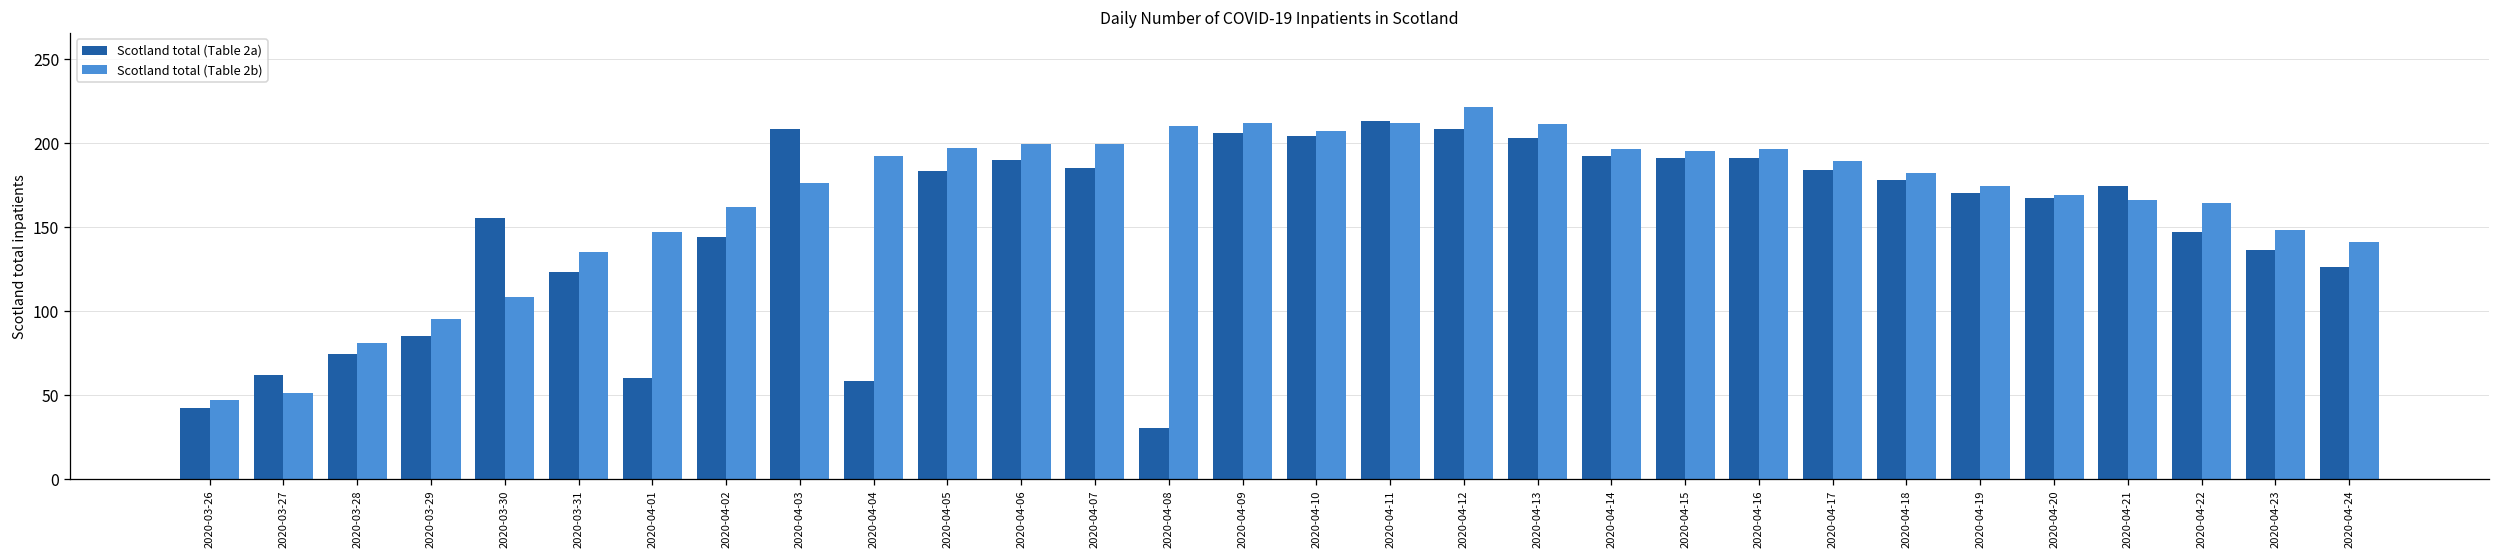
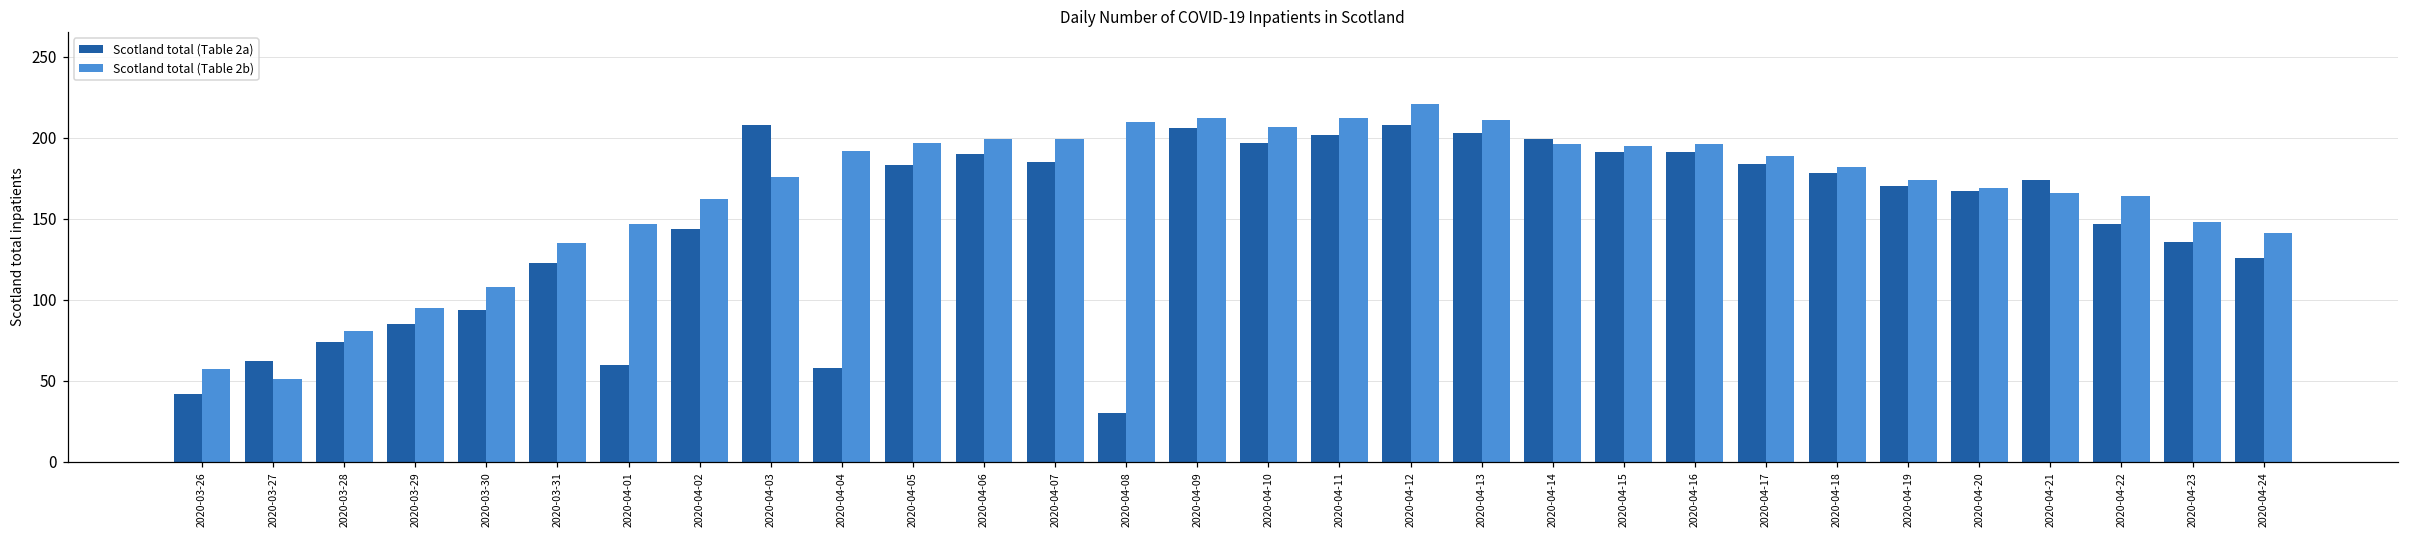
Scotland total (Table 2b), 2020-03-26: 47 -> 57
Scotland total (Table 2a), 2020-03-30: 155 -> 94
Scotland total (Table 2a), 2020-04-10: 204 -> 197
Scotland total (Table 2a), 2020-04-11: 213 -> 202
Scotland total (Table 2a), 2020-04-14: 192 -> 199
